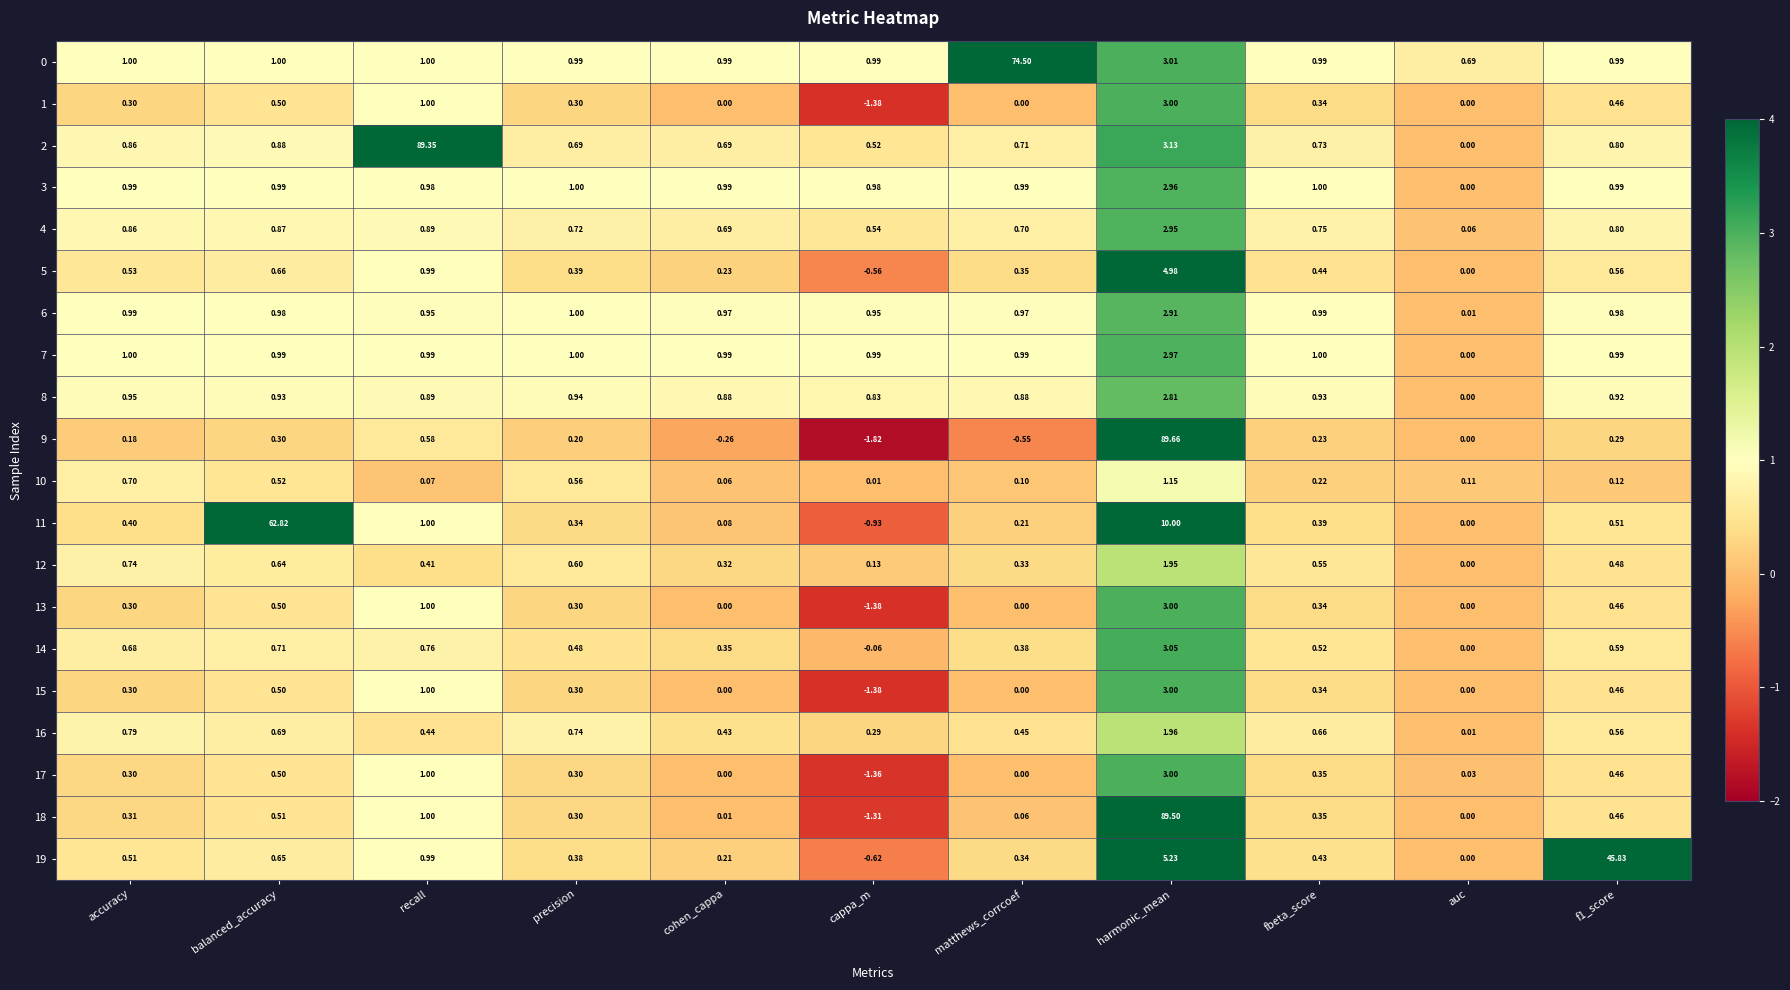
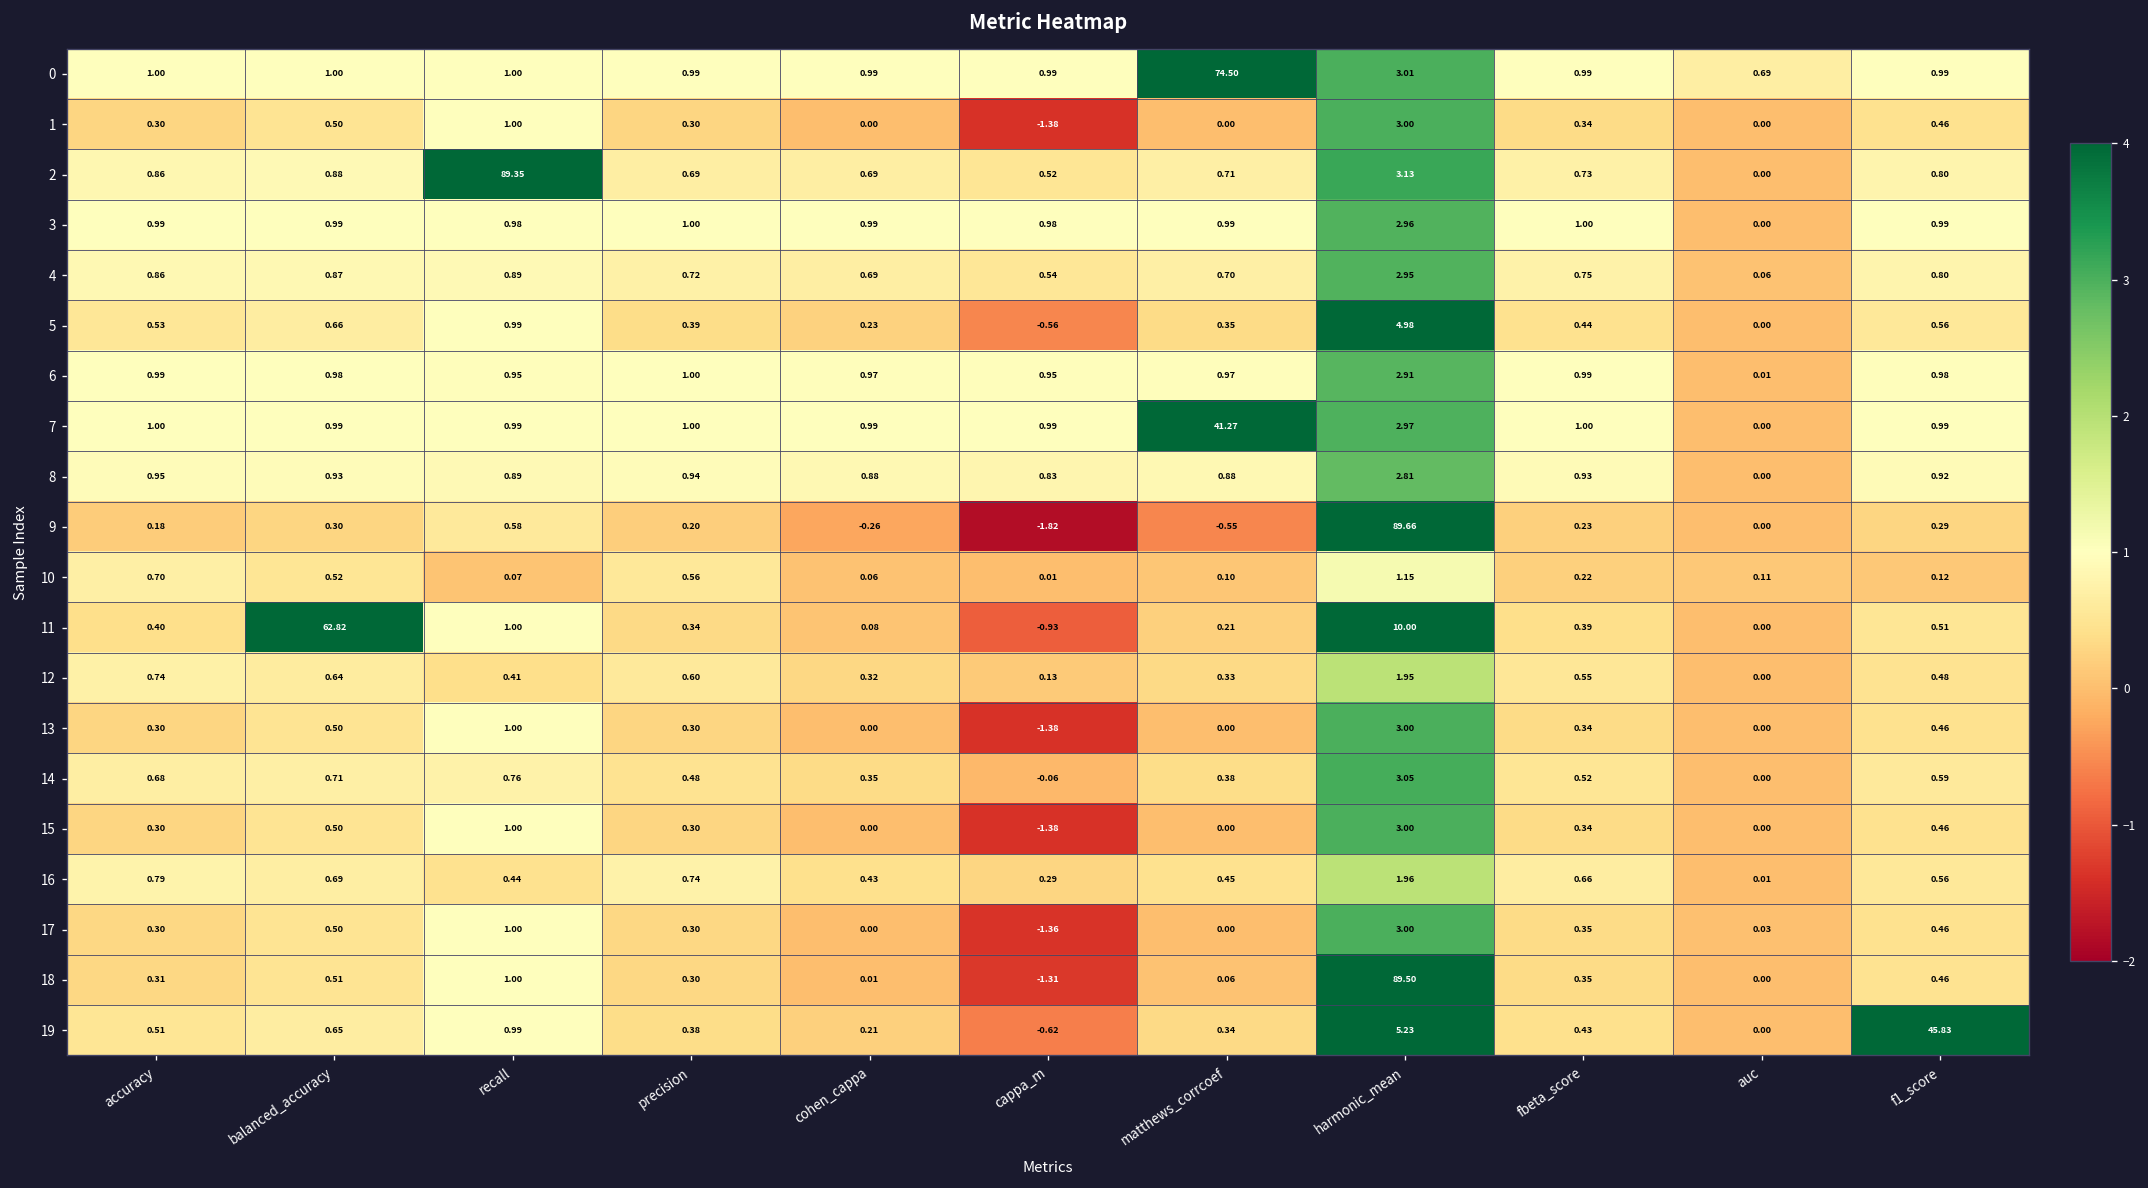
7, matthews_corrcoef: 0.99 -> 41.27
